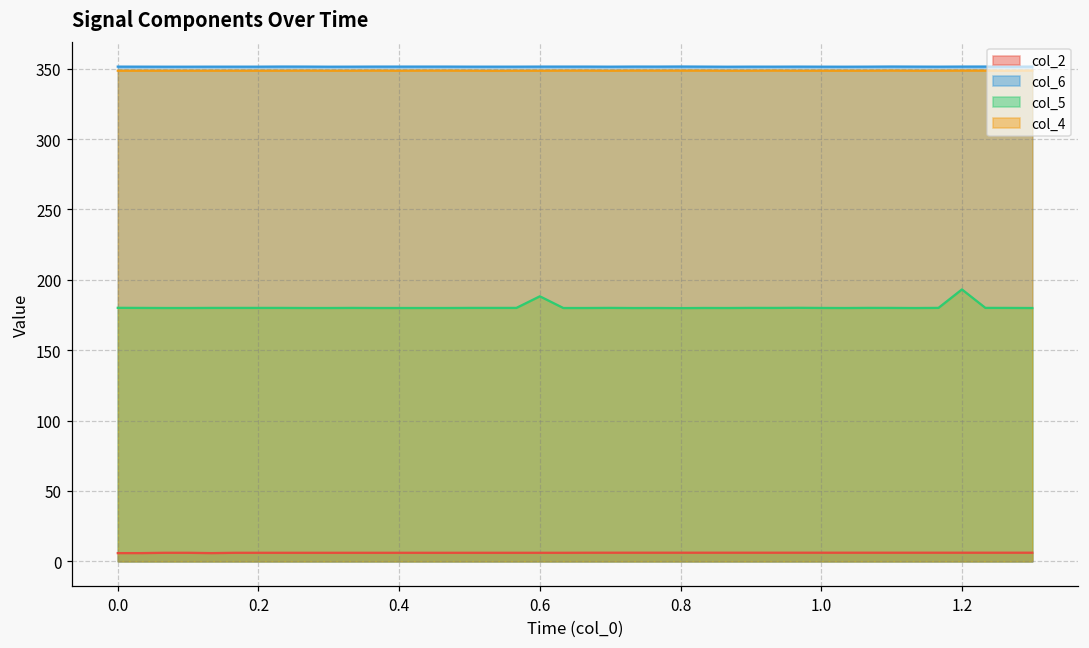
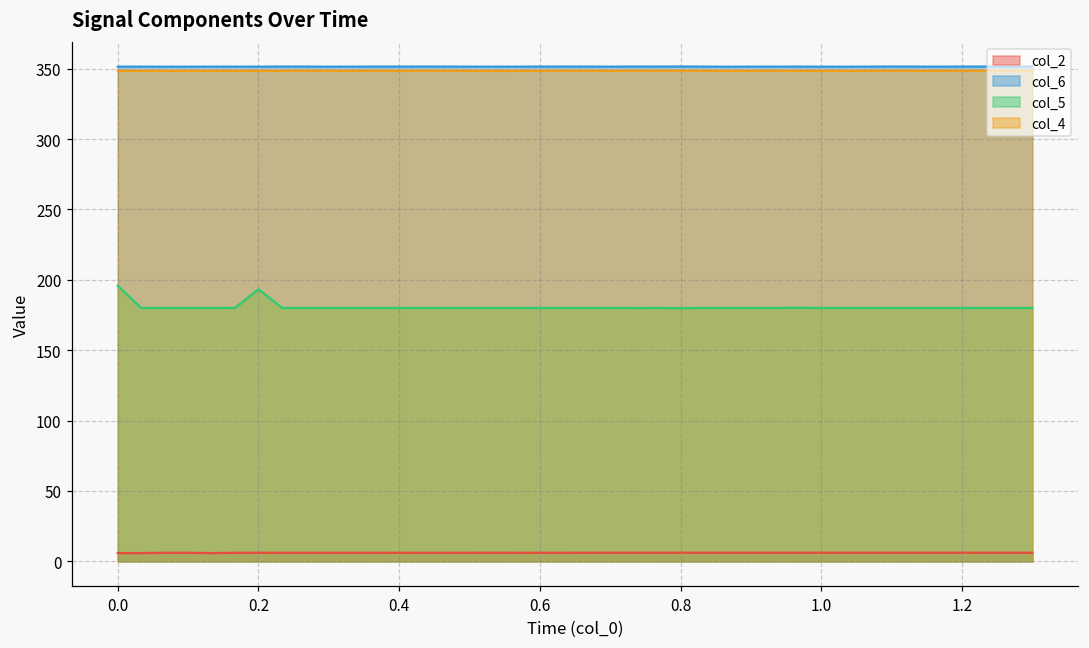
col_5, 0.0: 180 -> 196
col_5, 0.2: 180 -> 193
col_5, 0.6: 188 -> 180
col_5, 1.2: 193 -> 180
